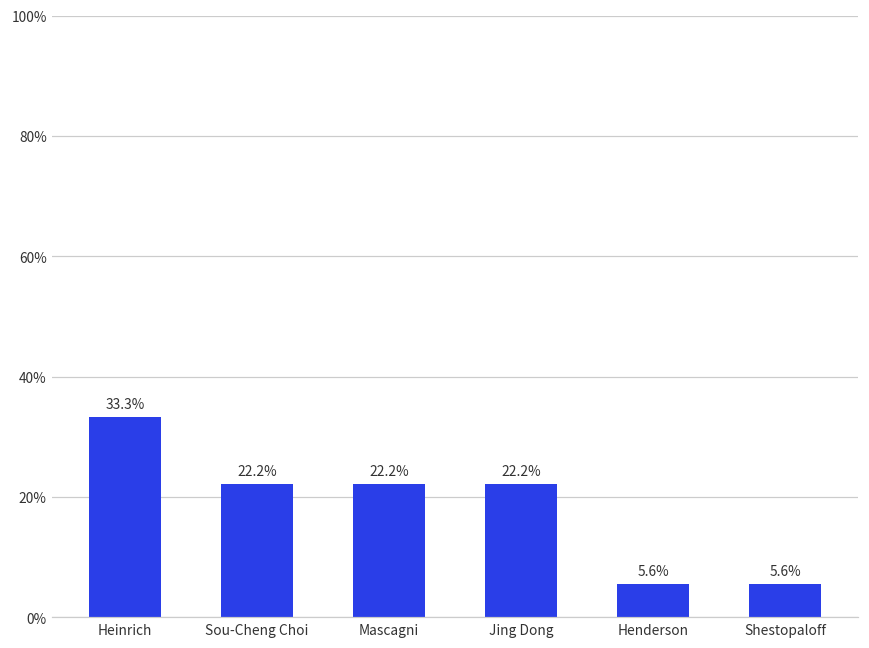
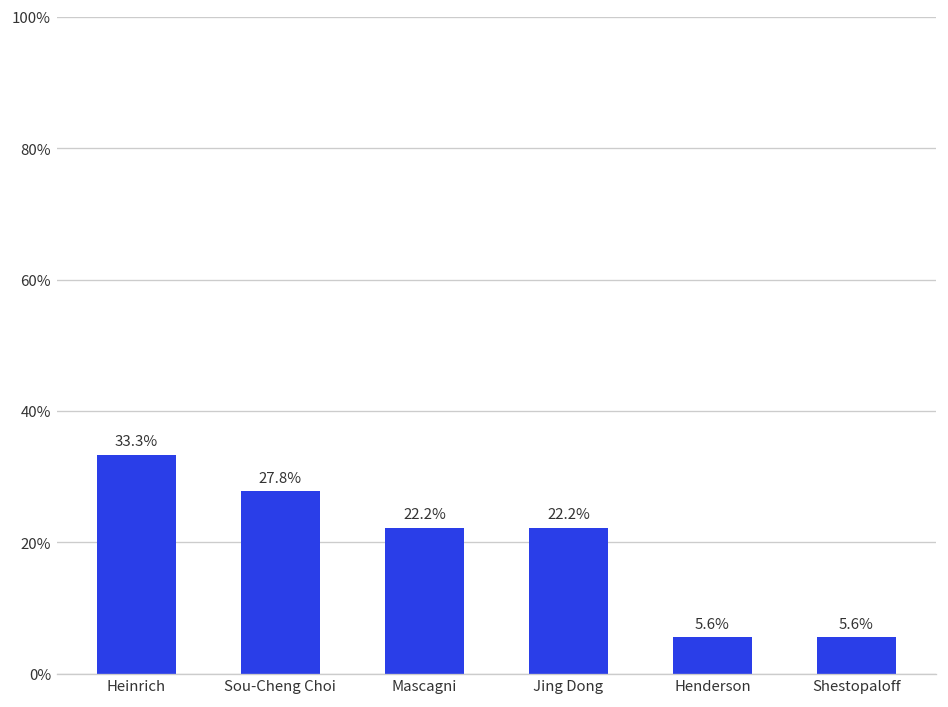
Sou-Cheng Choi: 22.2% -> 27.8%
